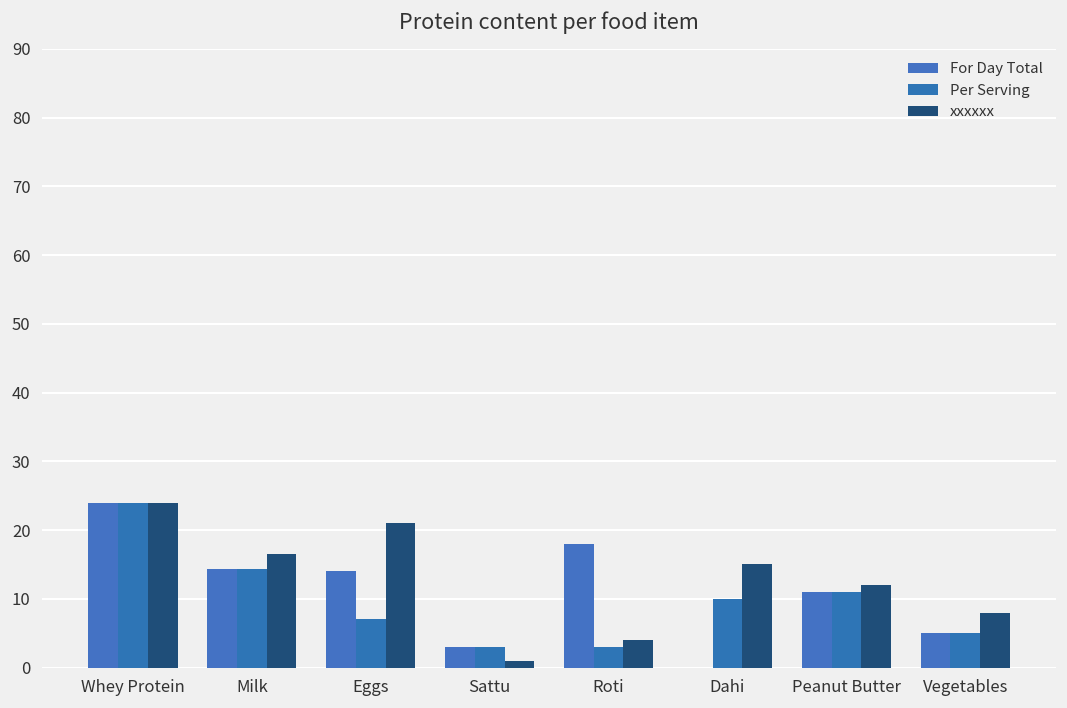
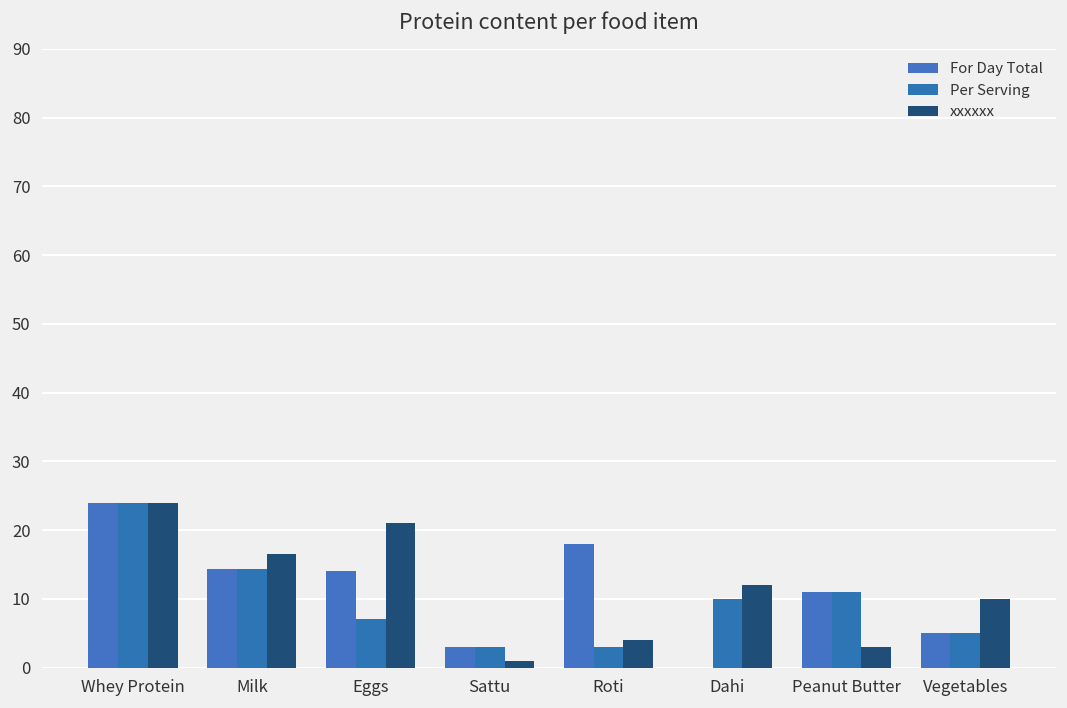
xxxxxx, Dahi: 15 -> 12
xxxxxx, Peanut Butter: 12 -> 3
xxxxxx, Vegetables: 8 -> 10
